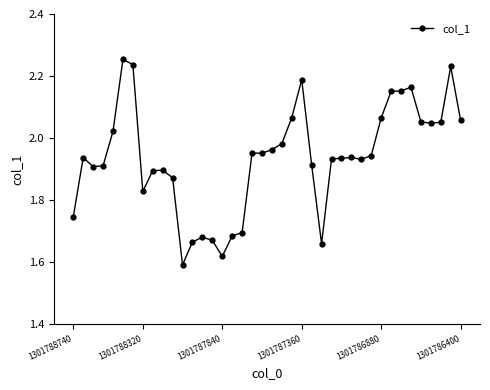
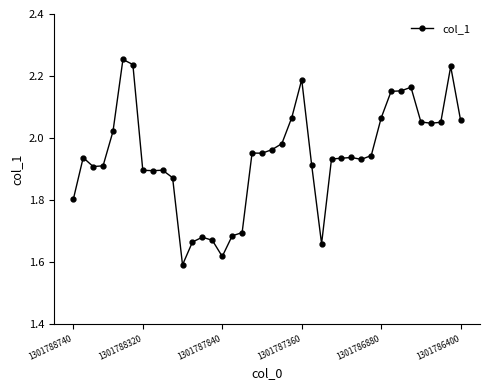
1301788740: 1.75 -> 1.80
1301788320: 1.83 -> 1.90
